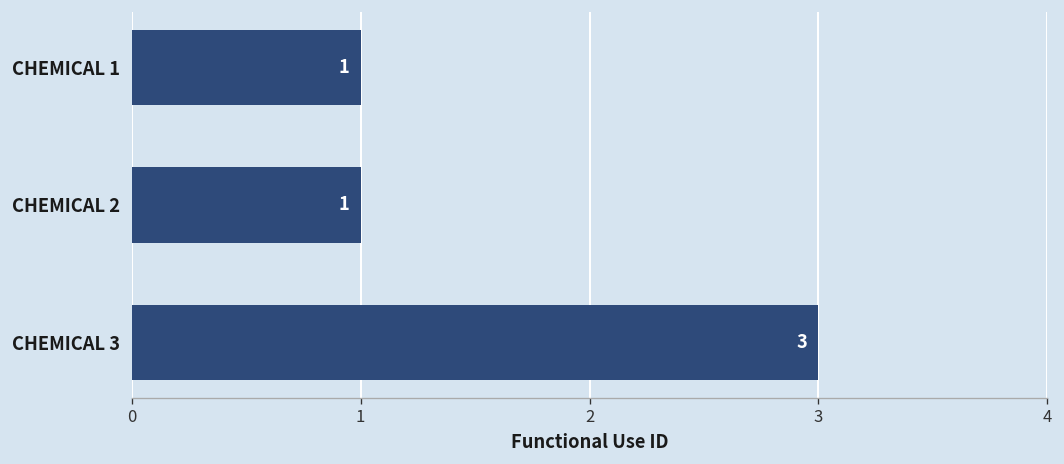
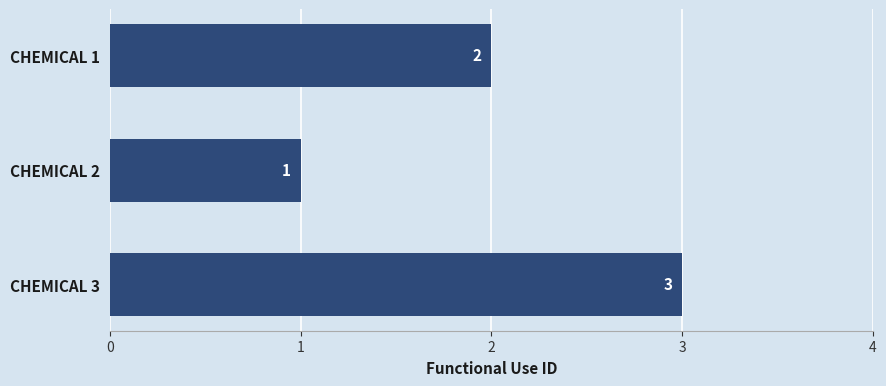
CHEMICAL 1: 1 -> 2
